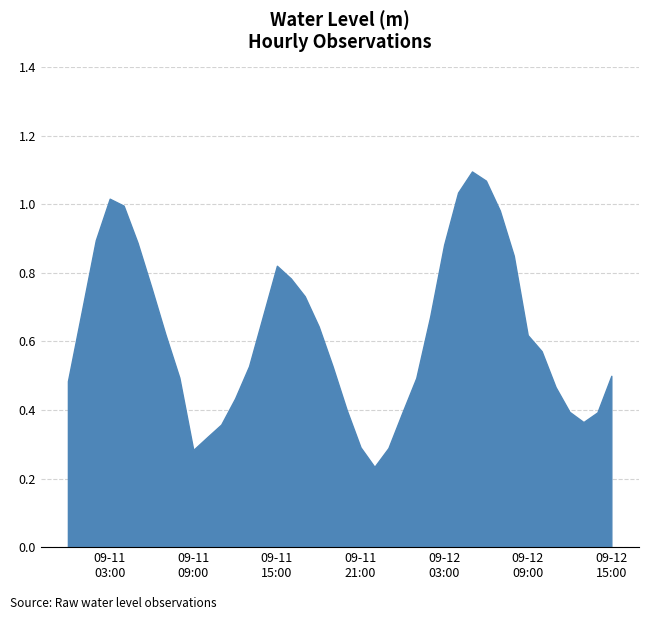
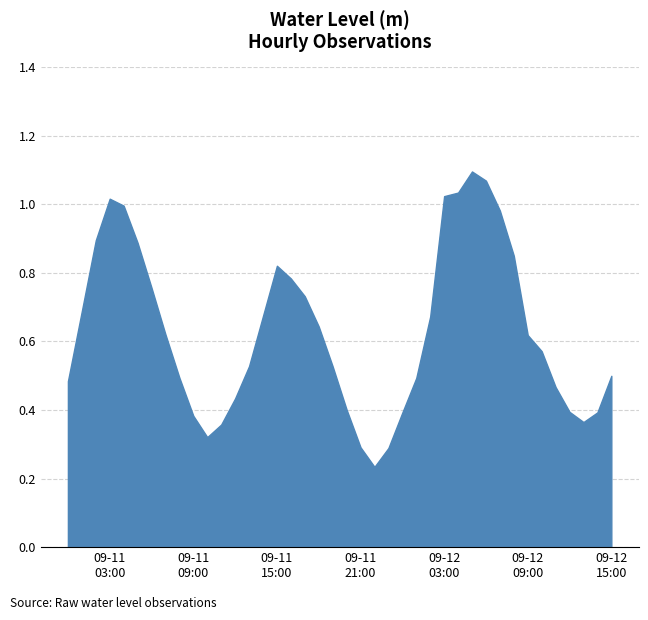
09-11 09:00: 0.28 -> 0.38
09-12 03:00: 0.88 -> 1.02
